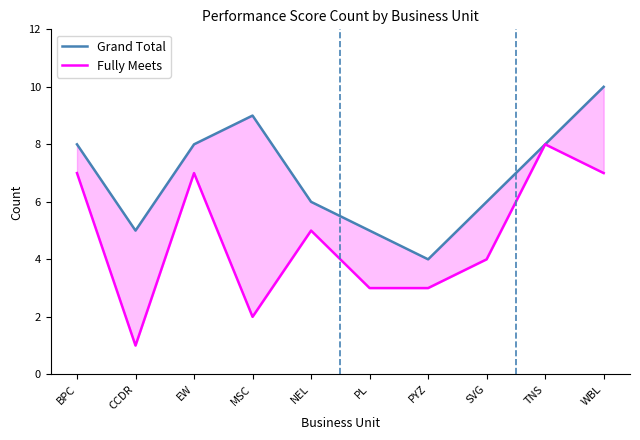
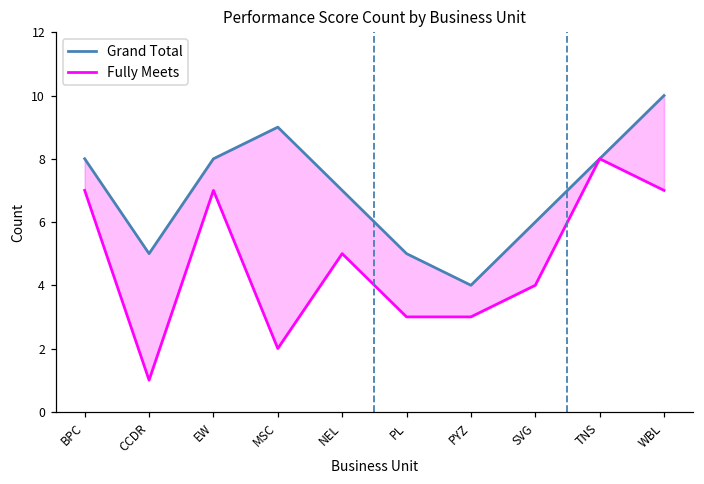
Grand Total, NEL: 6 -> 7
